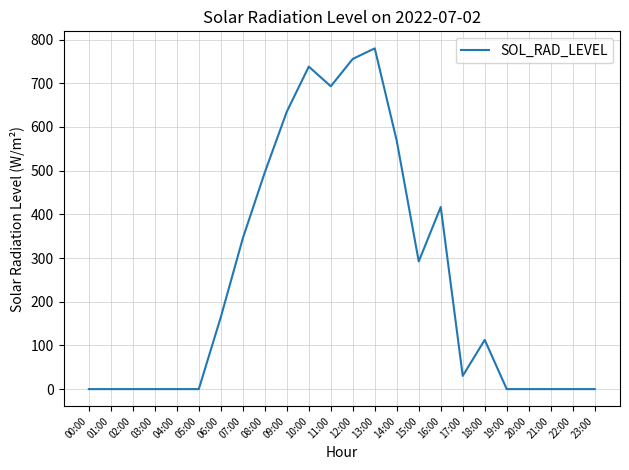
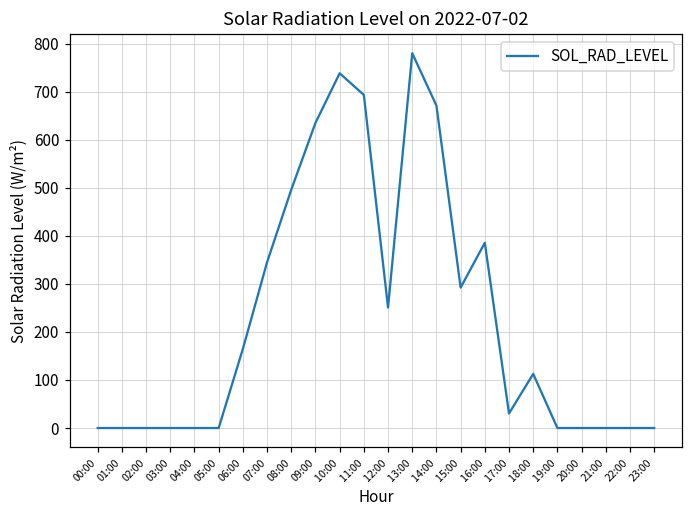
12:00: 760 -> 250
14:00: 570 -> 670
16:00: 420 -> 390
